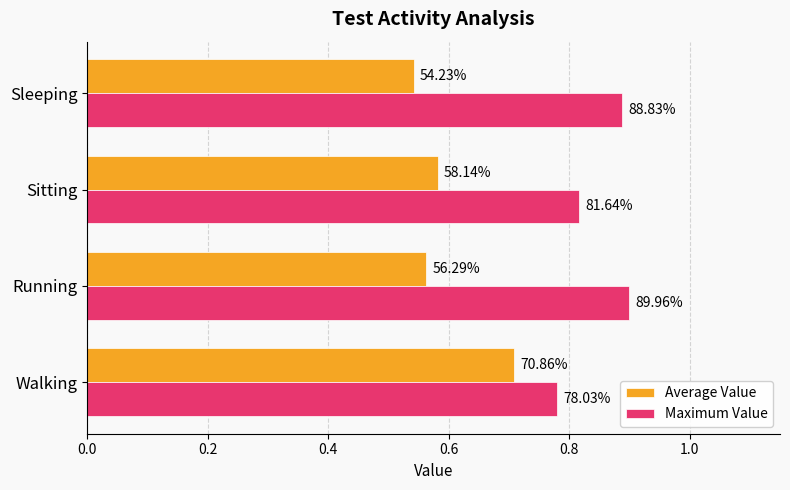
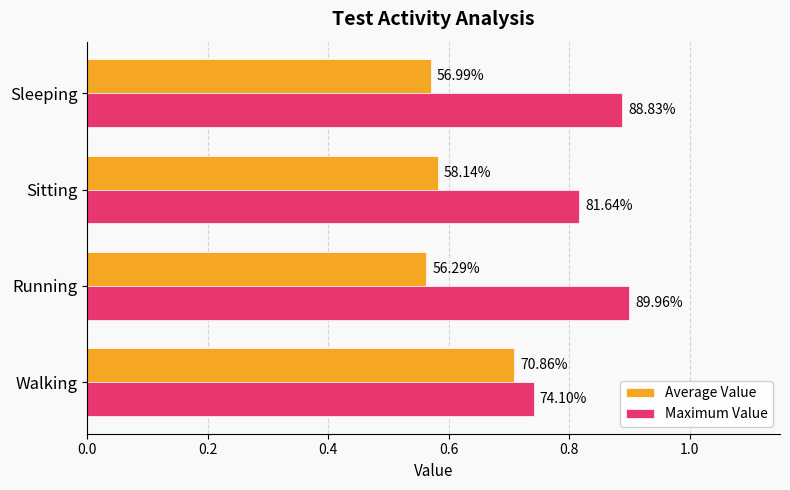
Average Value, Sleeping: 54.23% -> 56.99%
Maximum Value, Walking: 78.03% -> 74.10%
